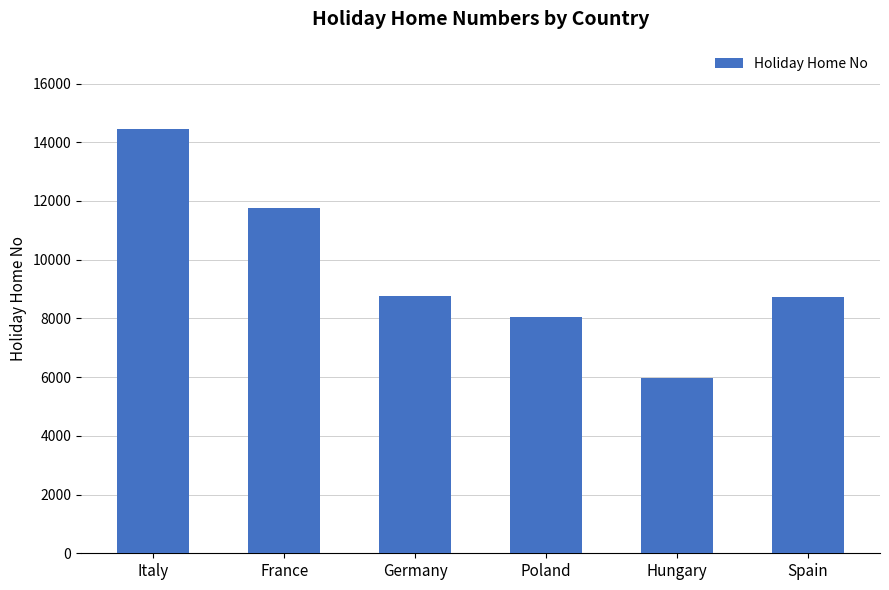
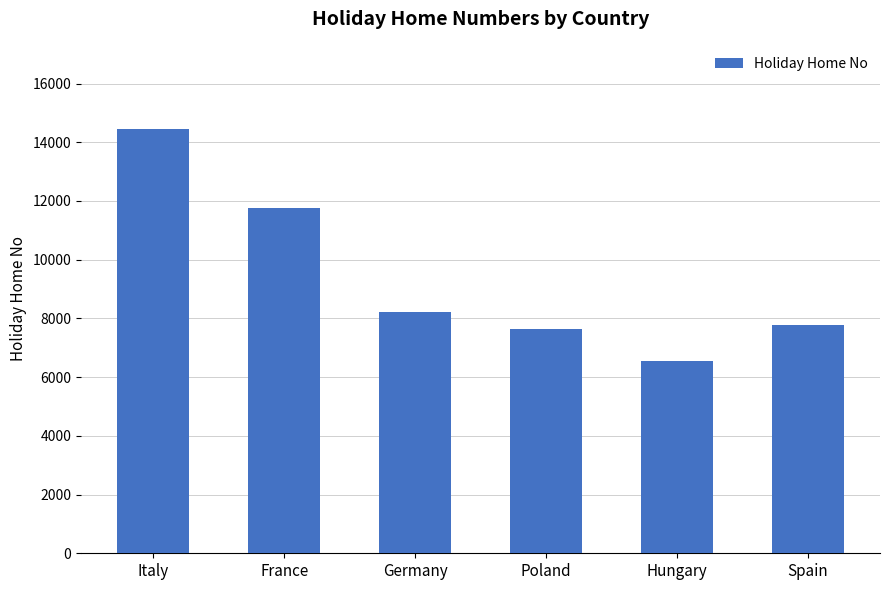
Germany: 8800 -> 8200
Poland: 8000 -> 7700
Hungary: 6000 -> 6500
Spain: 8700 -> 7800
